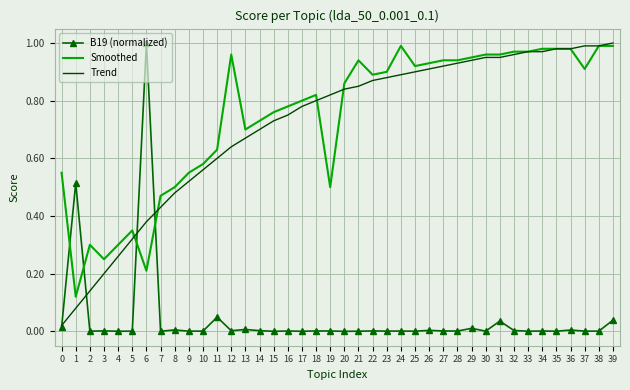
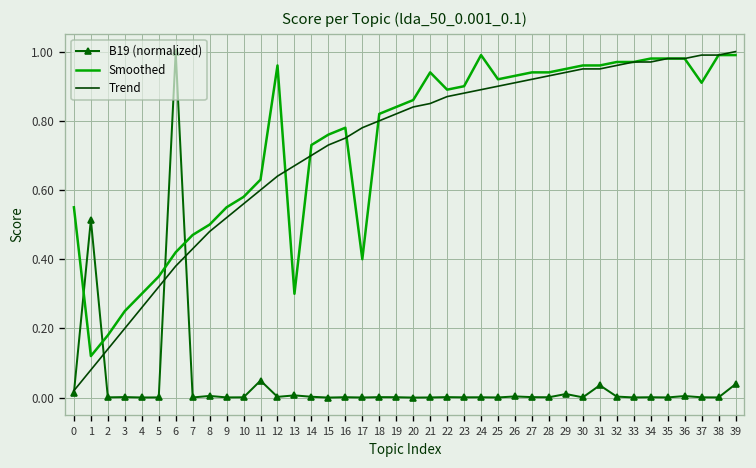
Smoothed, 2: 0.30 -> 0.18
Smoothed, 6: 0.21 -> 0.42
Smoothed, 13: 0.7 -> 0.3
Smoothed, 17: 0.8 -> 0.4
Smoothed, 19: 0.50 -> 0.84
